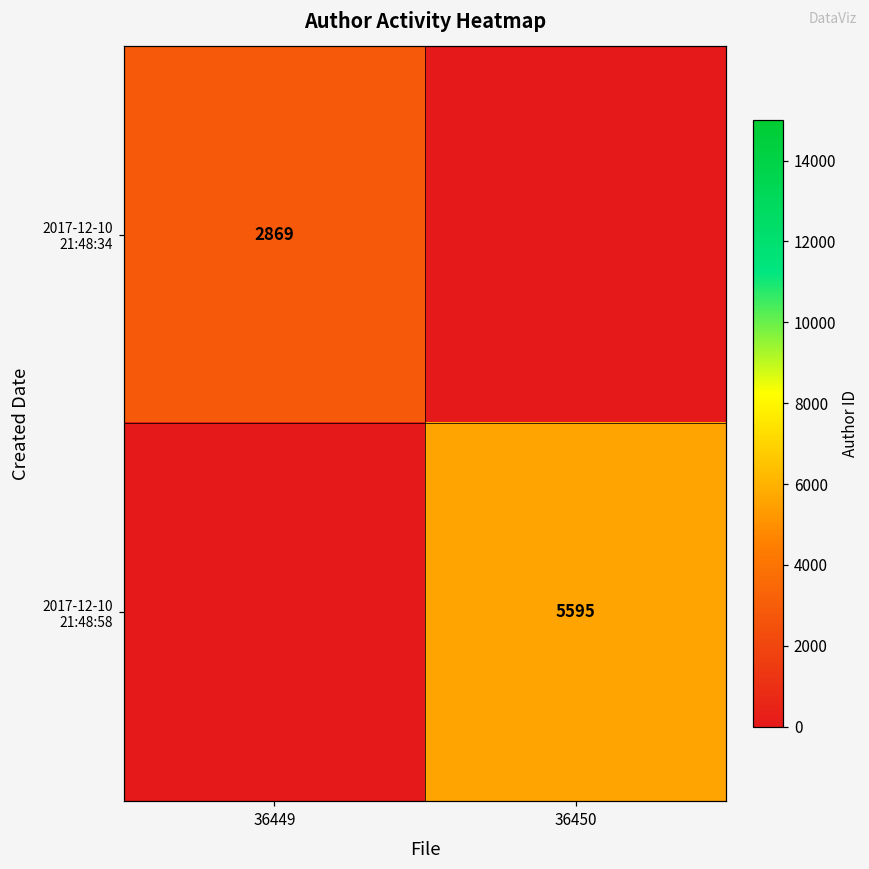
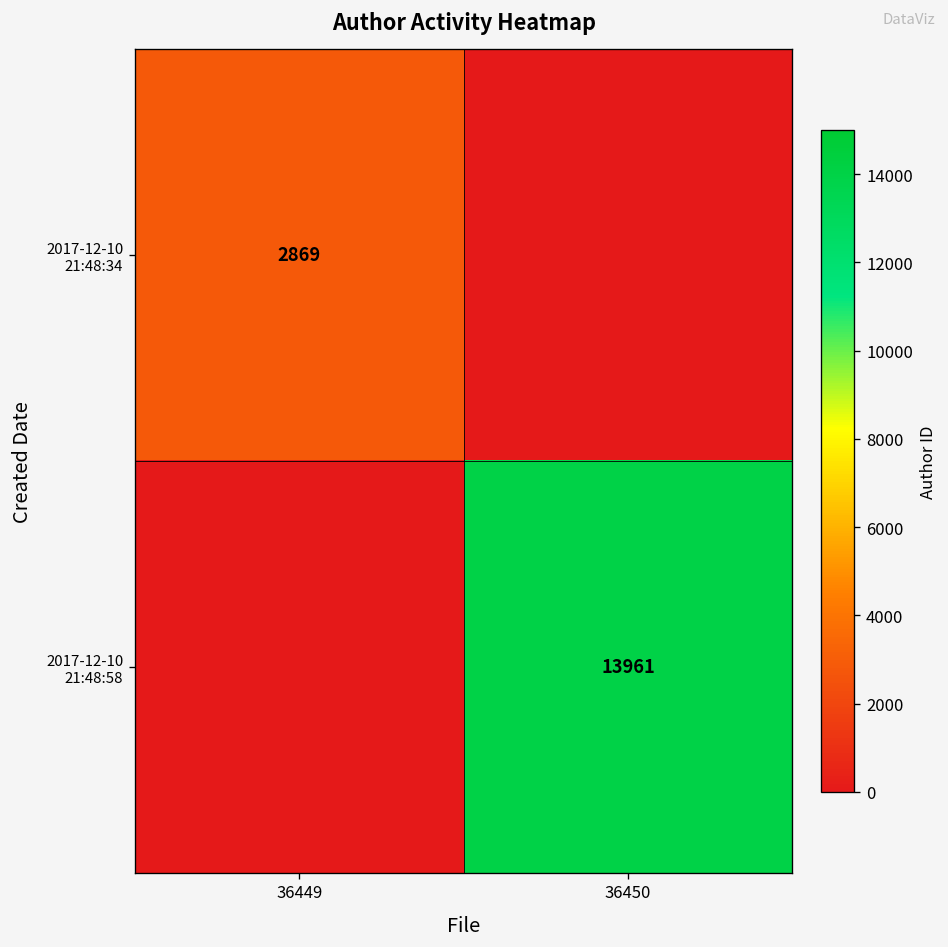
2017-12-10 21:48:58, 36450: 5595 -> 13961
